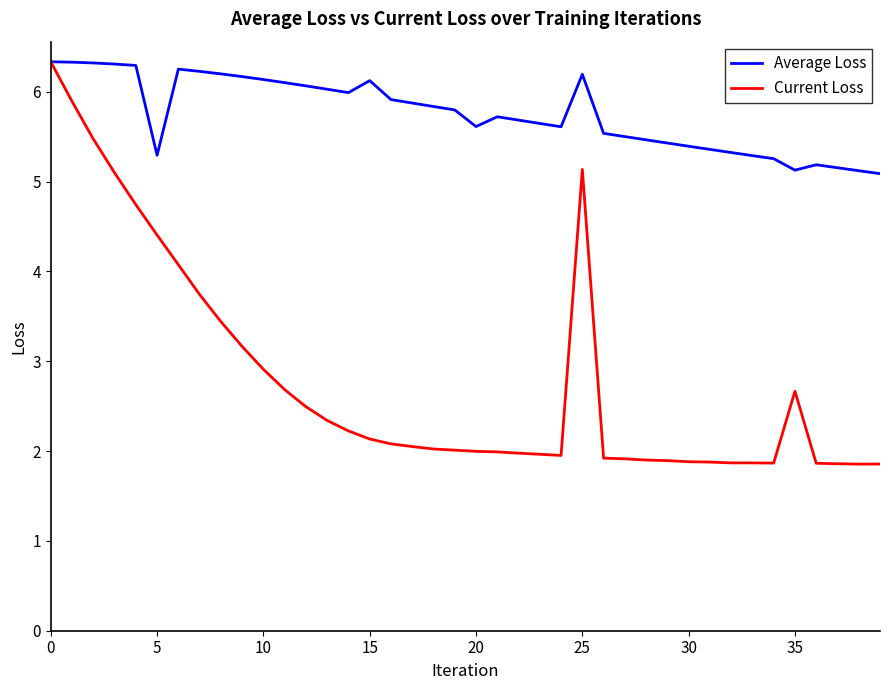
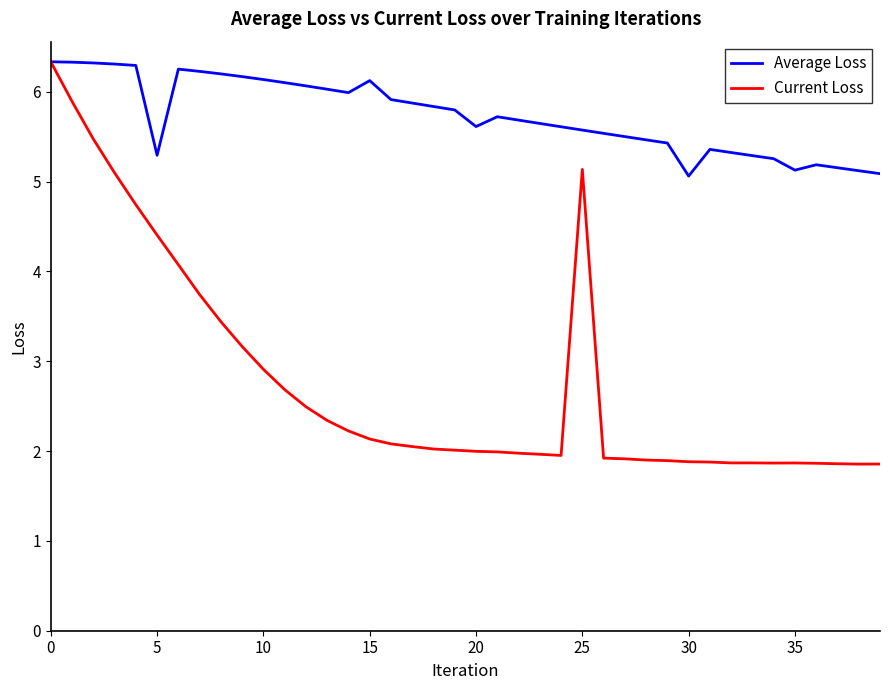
Average Loss, 25: 6.2 -> 5.6
Average Loss, 30: 5.4 -> 5.1
Current Loss, 35: 2.7 -> 1.9
